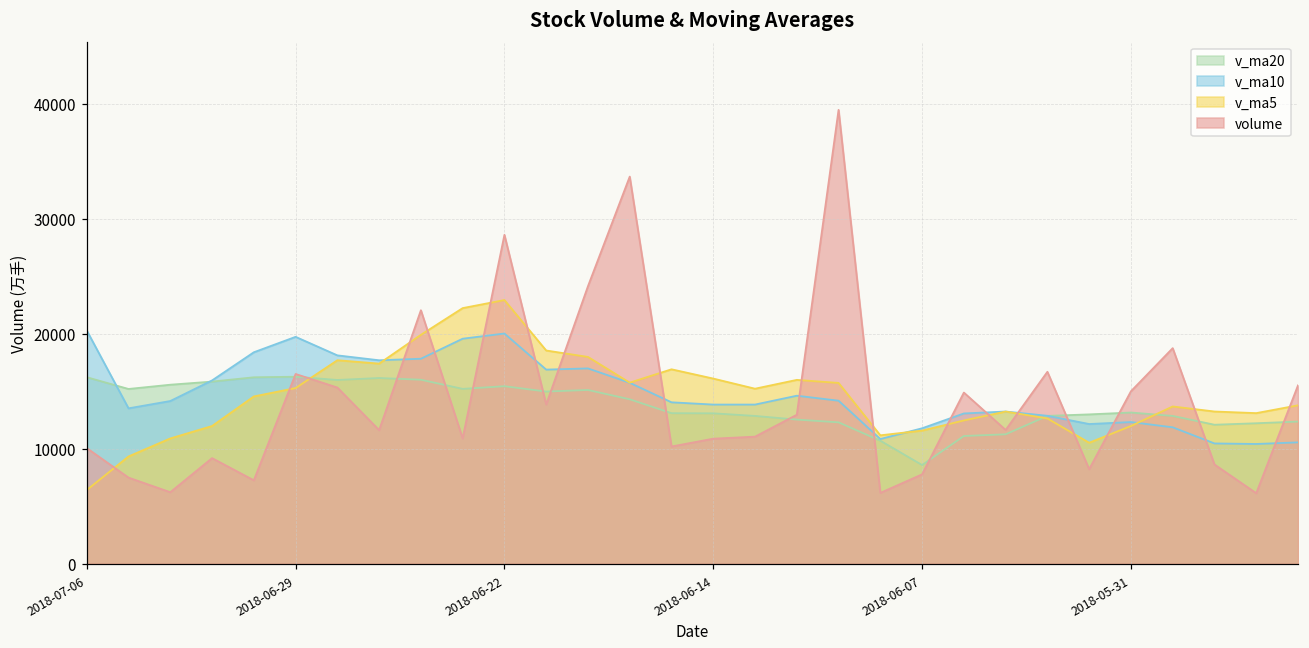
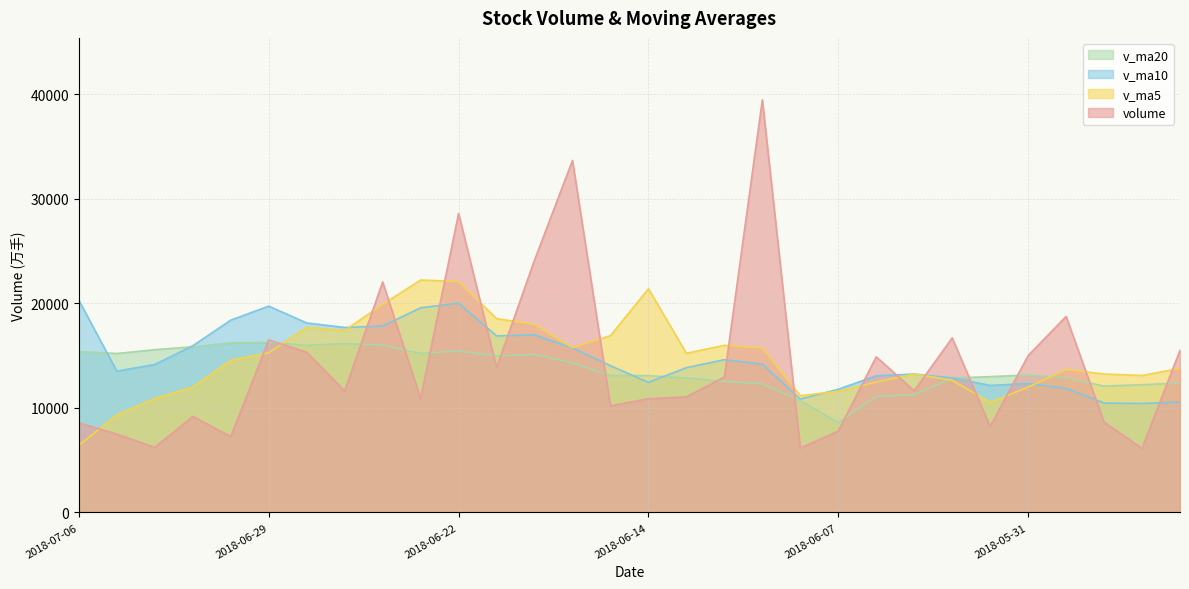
v_ma20, 2018-07-06: 16200 -> 15400
volume, 2018-07-06: 10100 -> 8600
v_ma5, 2018-06-22: 22900 -> 22100
v_ma10, 2018-06-14: 13800 -> 12400
v_ma5, 2018-06-14: 16100 -> 21400
